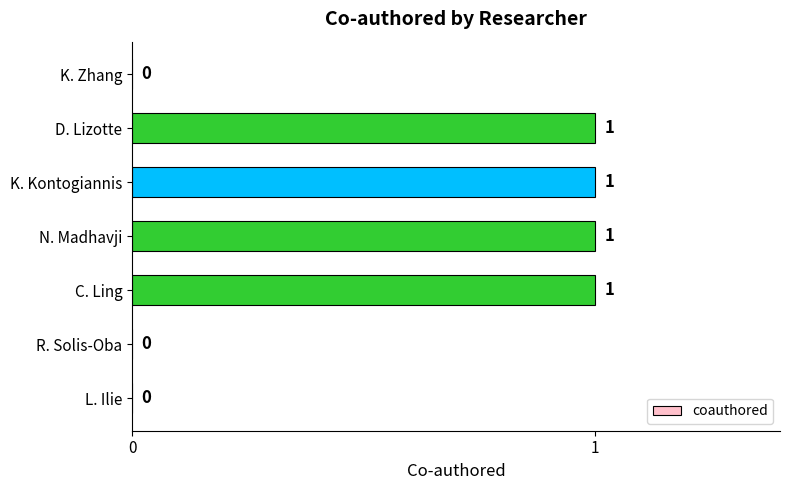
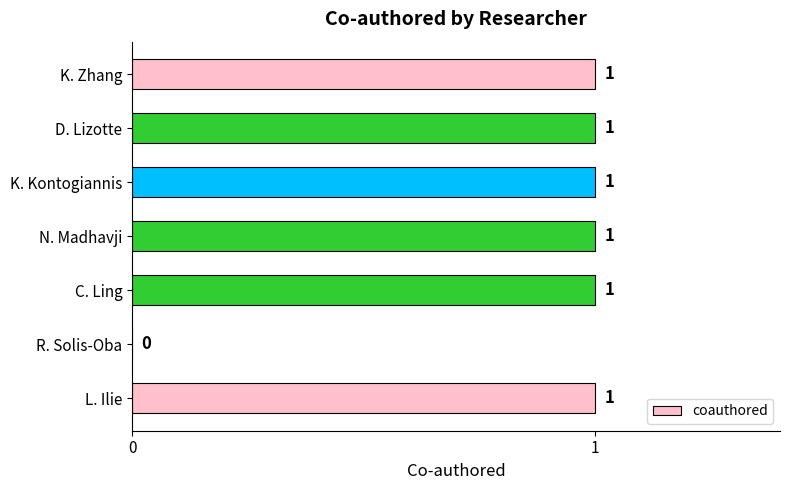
K. Zhang: 0 -> 1
L. Ilie: 0 -> 1
